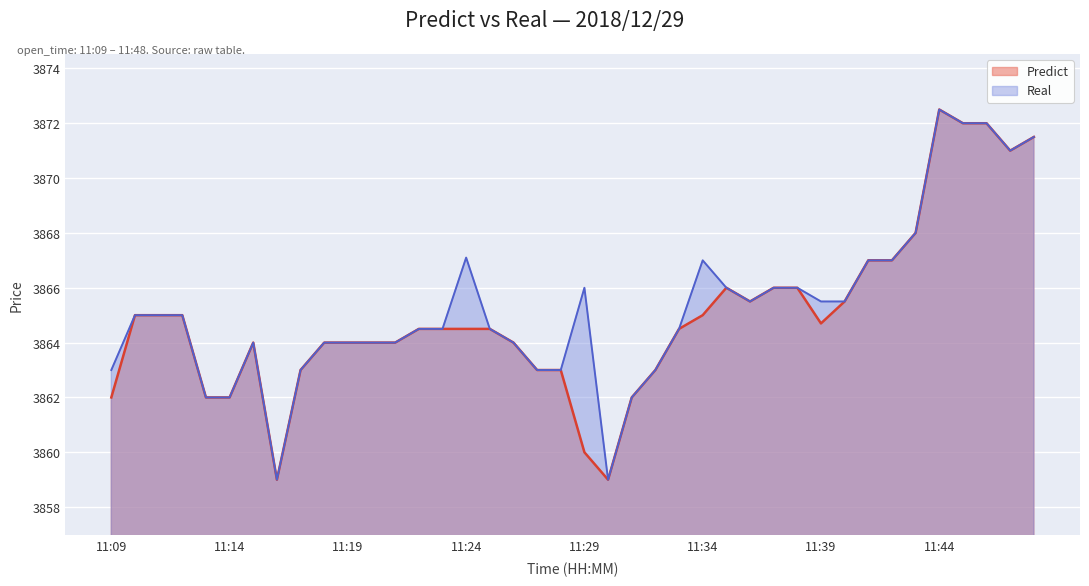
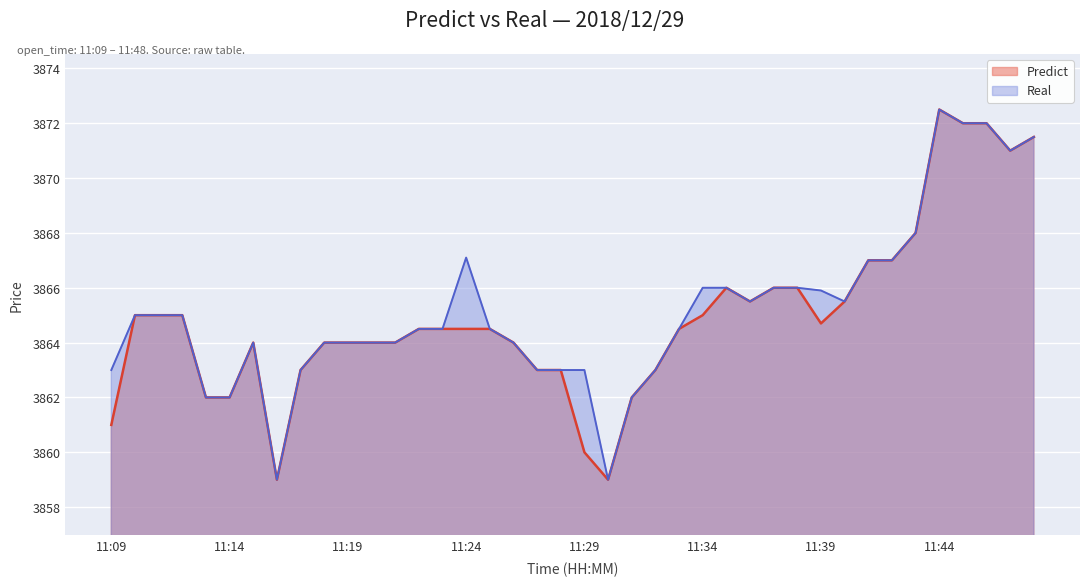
Predict, 11:09: 3862 -> 3861
Real, 11:29: 3866 -> 3863
Real, 11:34: 3867 -> 3866
Real, 11:39: 3865.5 -> 3865.9
